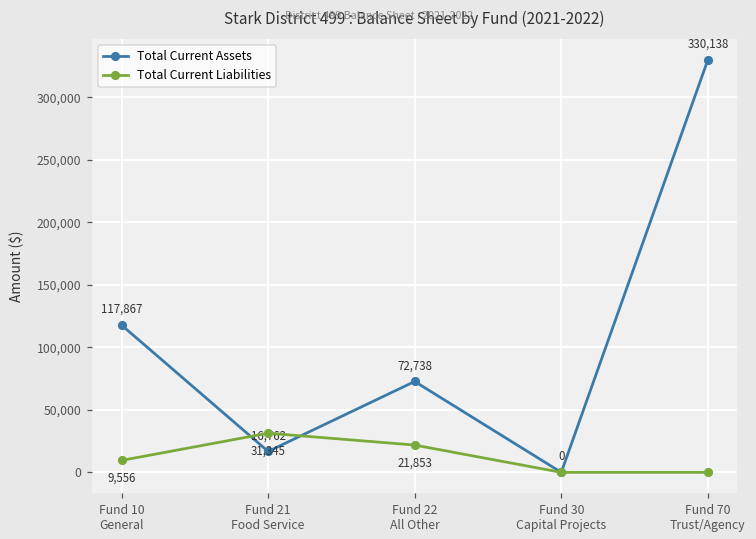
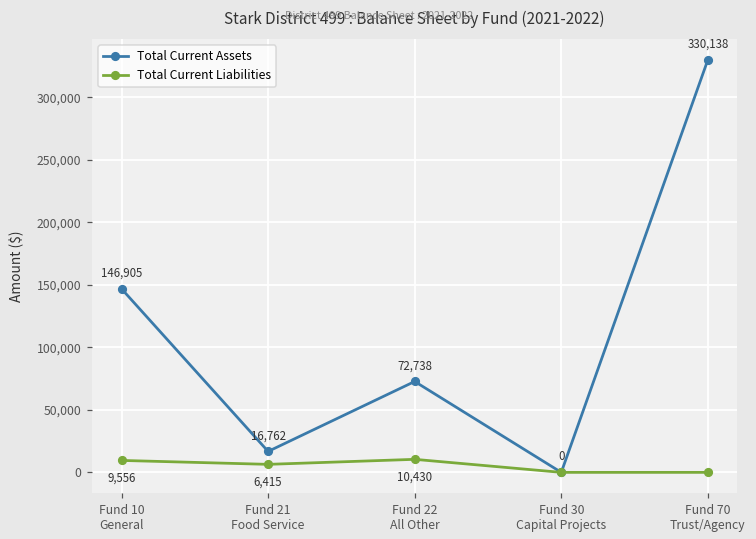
Total Current Assets, Fund 10 General: 117,867 -> 146,905
Total Current Liabilities, Fund 21 Food Service: 31,345 -> 6,415
Total Current Liabilities, Fund 22 All Other: 21,853 -> 10,430
